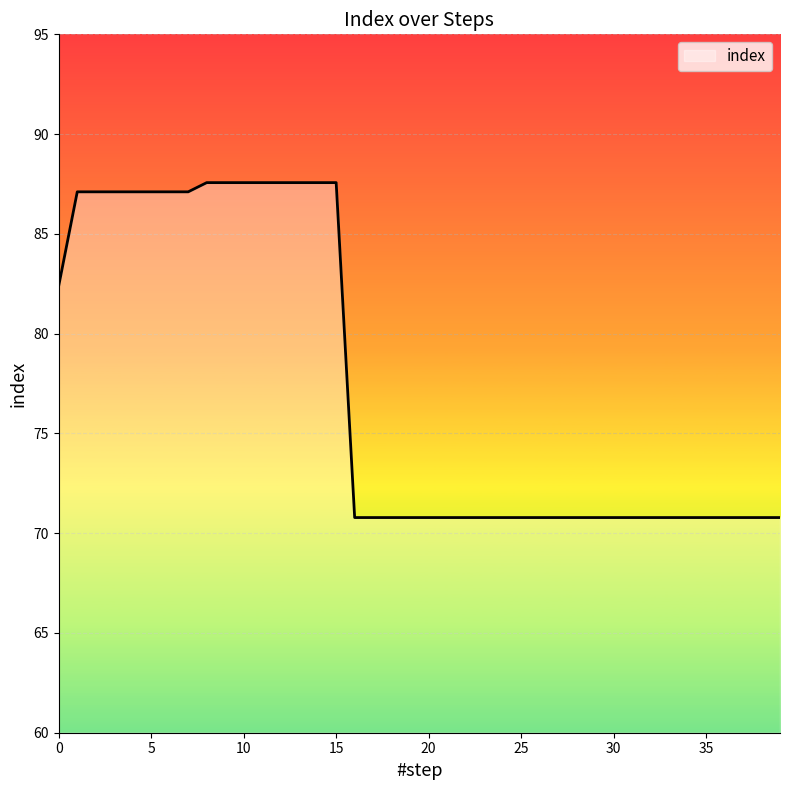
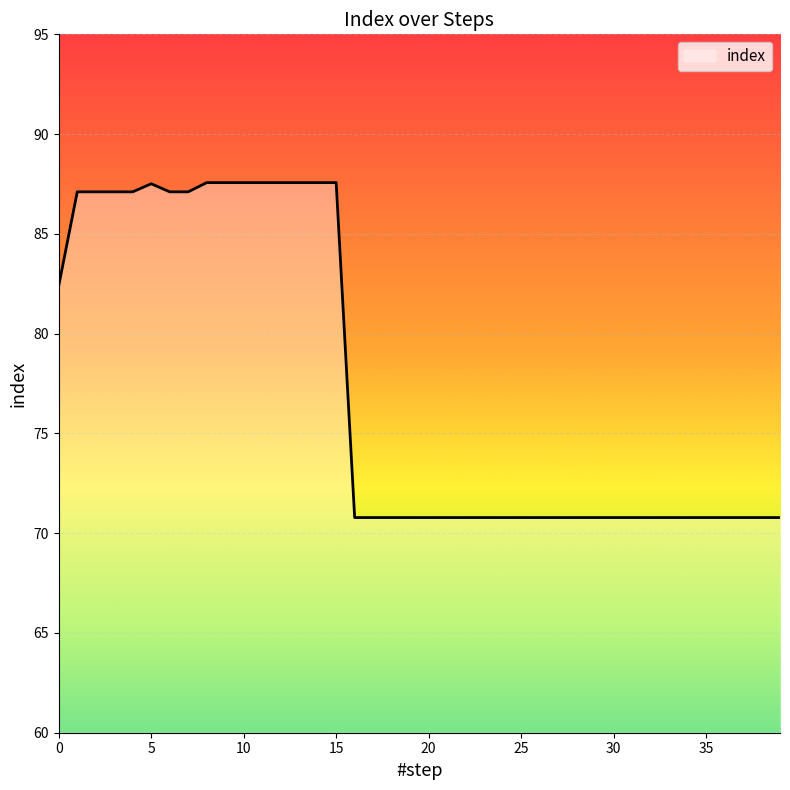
5: 87.1 -> 87.5
